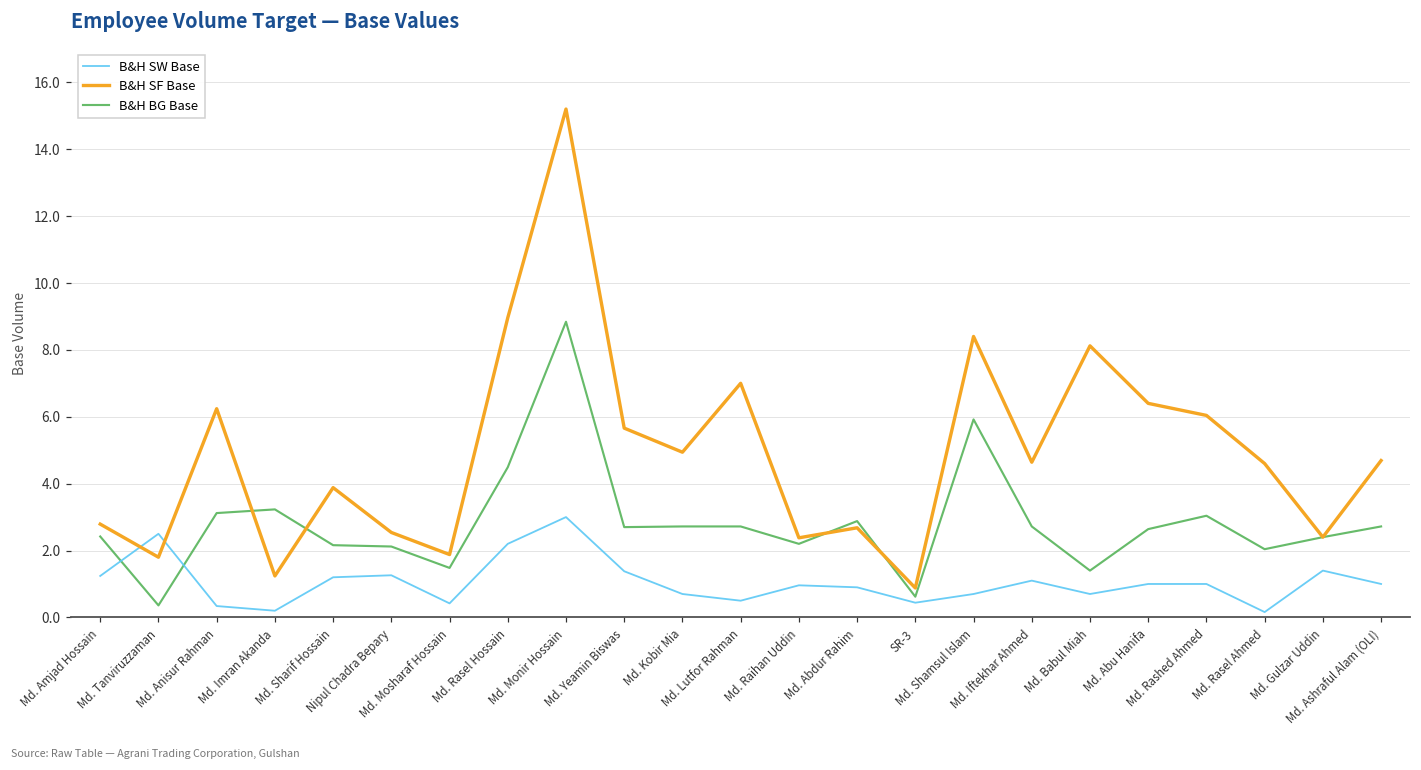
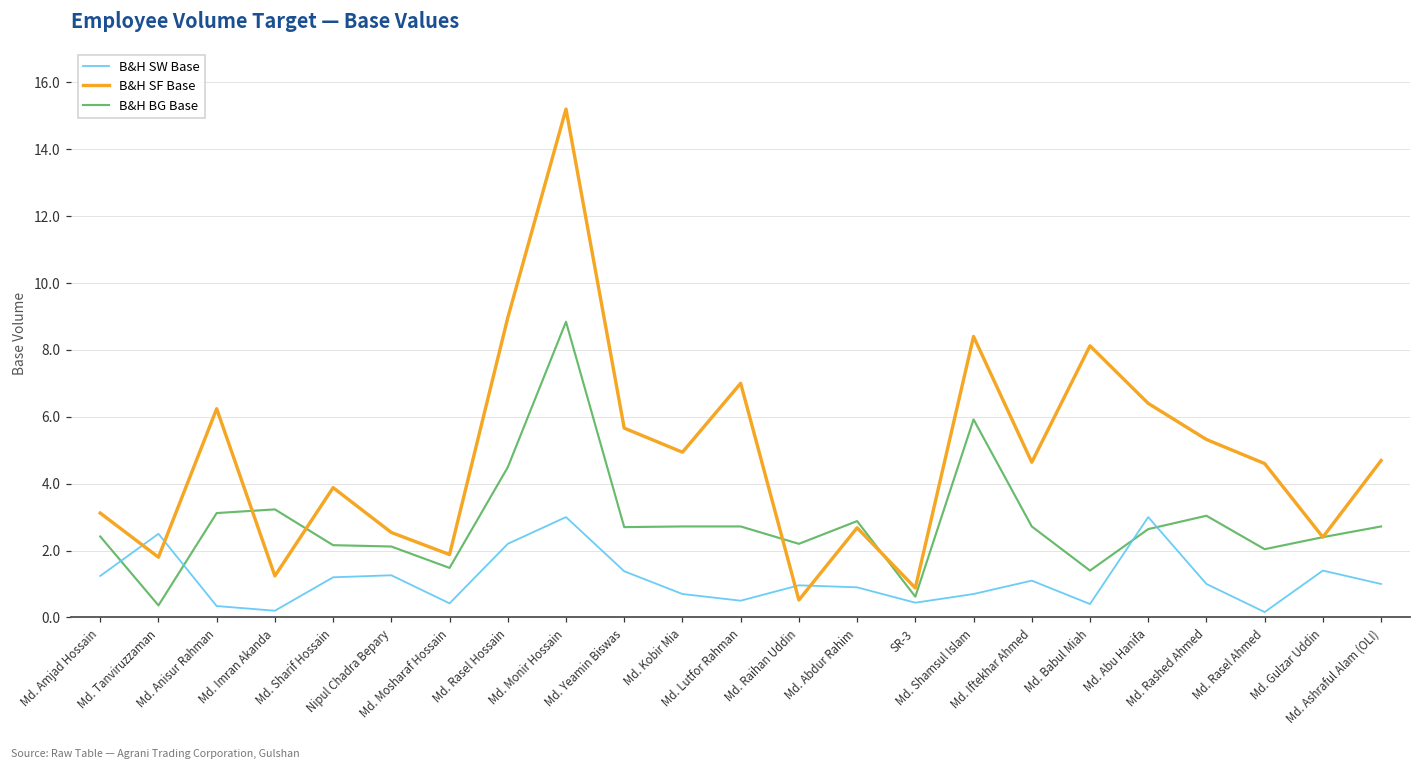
B&H SF Base, Md. Amjad Hossain: 2.8 -> 3.1
B&H SF Base, Md. Raihan Uddin: 2.4 -> 0.5
B&H SW Base, Md. Babul Miah: 0.7 -> 0.4
B&H SW Base, Md. Abu Hanifa: 1 -> 3
B&H SF Base, Md. Rashed Ahmed: 6.0 -> 5.3
